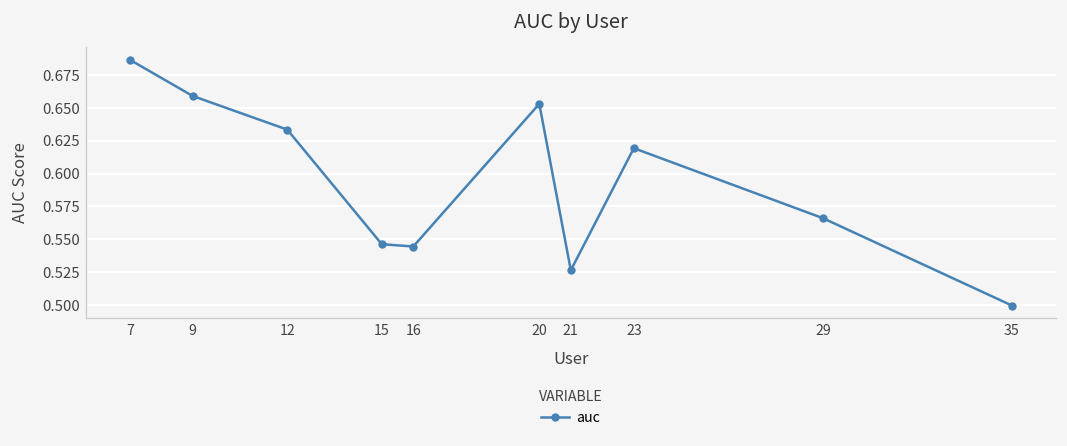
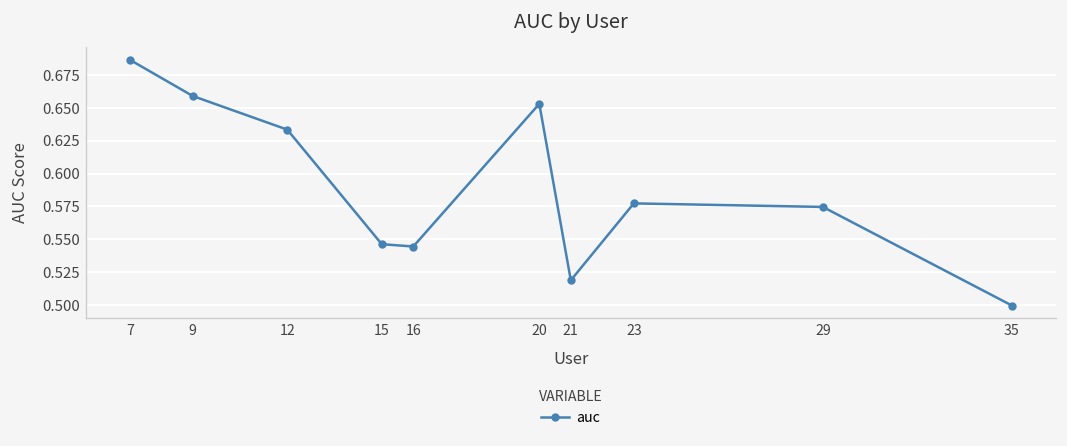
21: 0.526 -> 0.519
23: 0.619 -> 0.577
29: 0.566 -> 0.575
